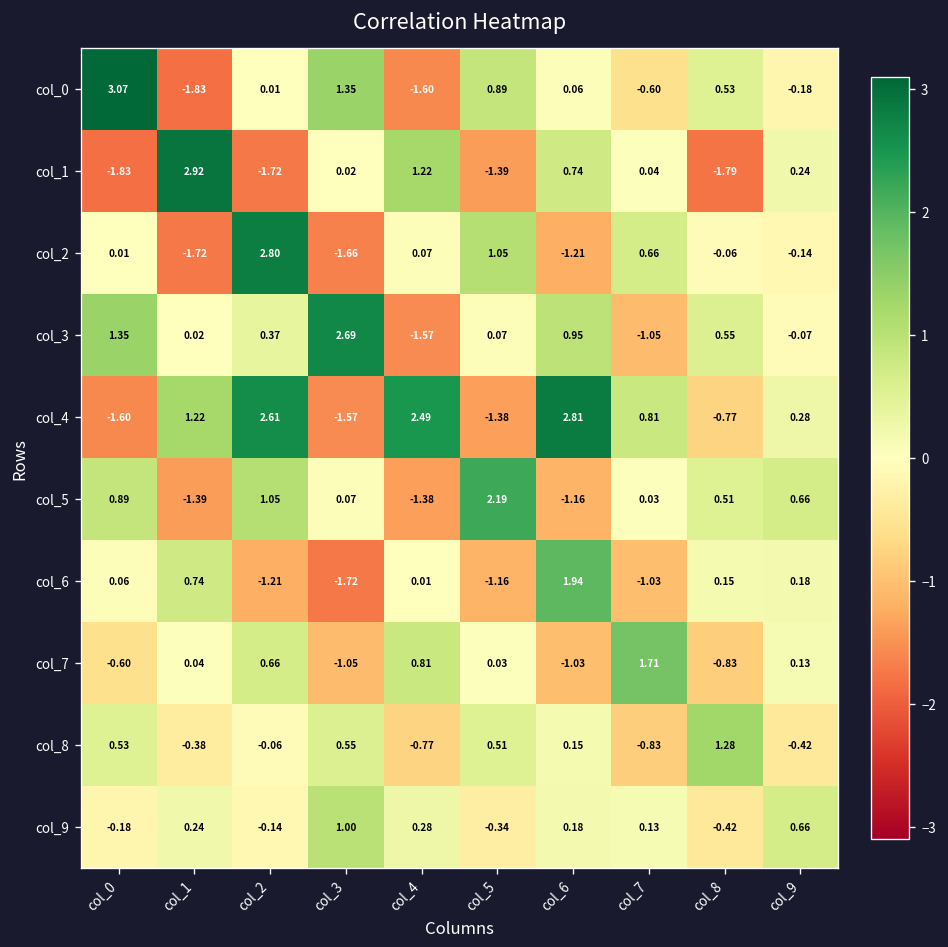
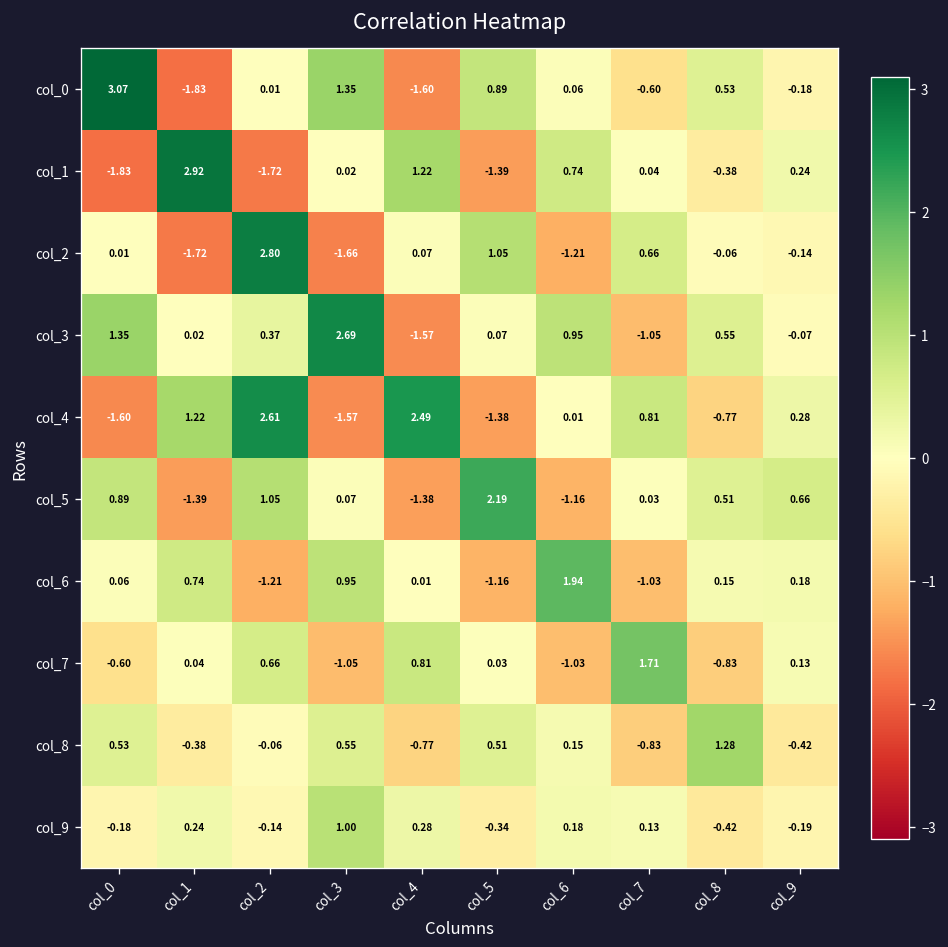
col_1, col_8: -1.79 -> -0.38
col_4, col_6: 2.81 -> 0.01
col_6, col_3: -1.72 -> 0.95
col_9, col_9: 0.66 -> -0.19
